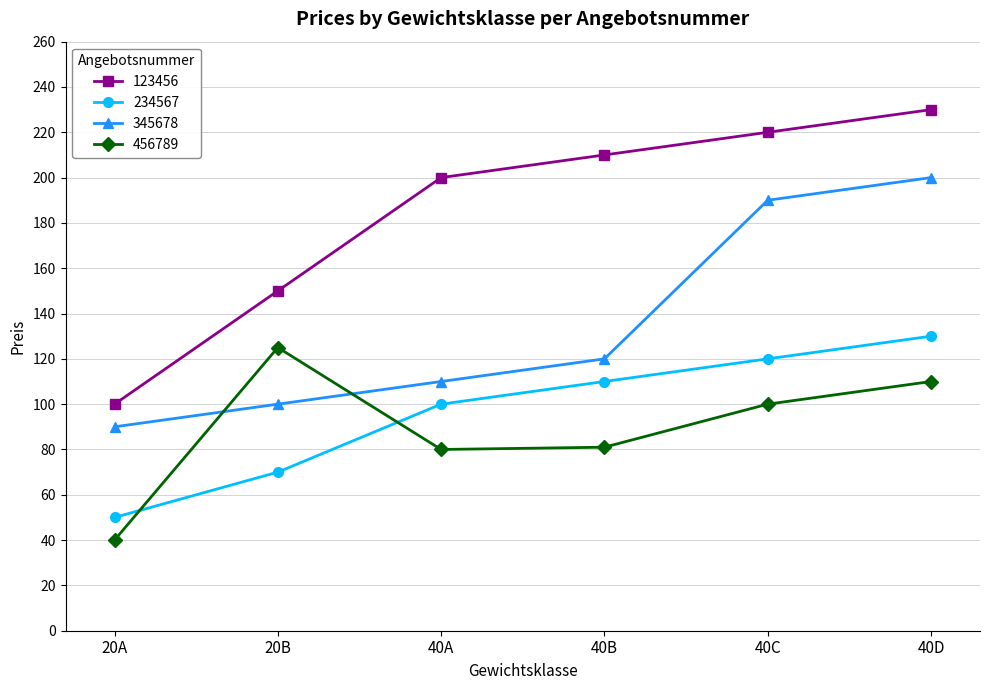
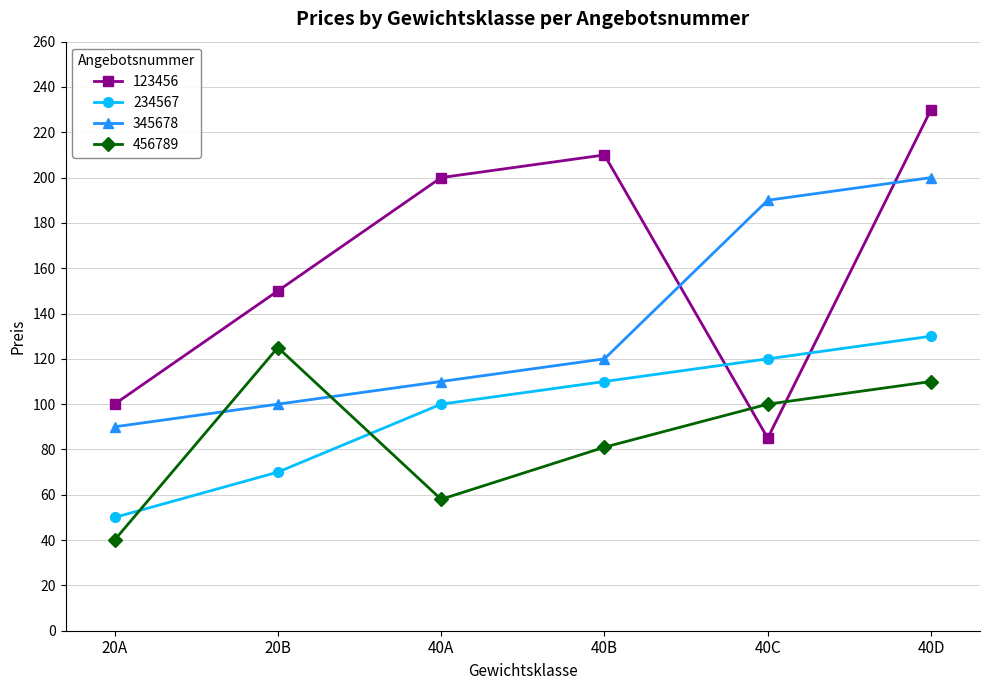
456789, 40A: 80 -> 58
123456, 40C: 220 -> 85
